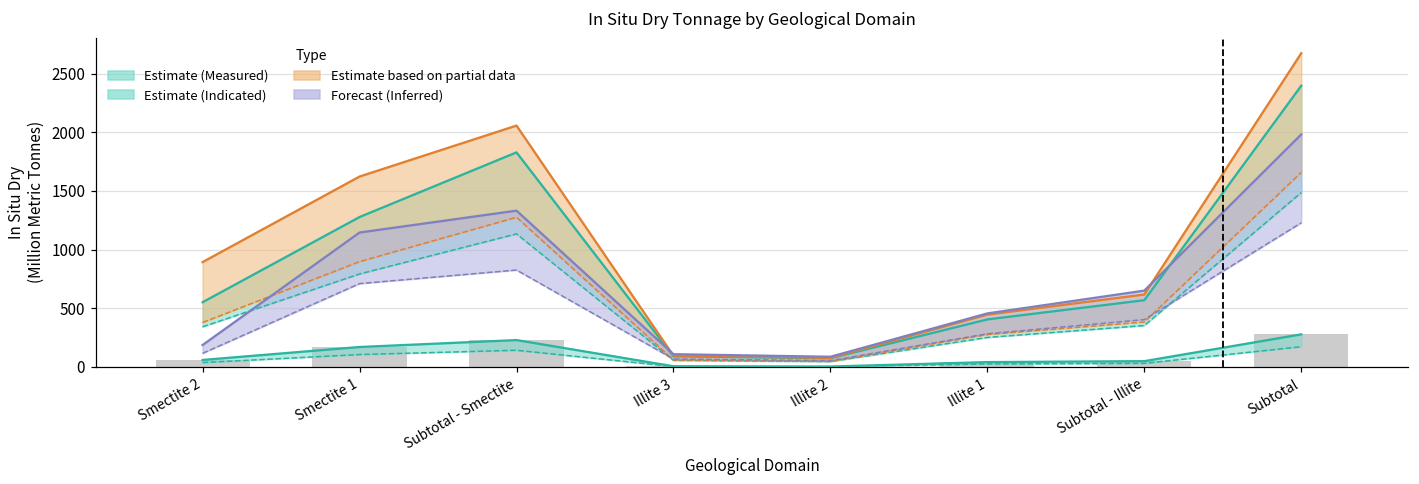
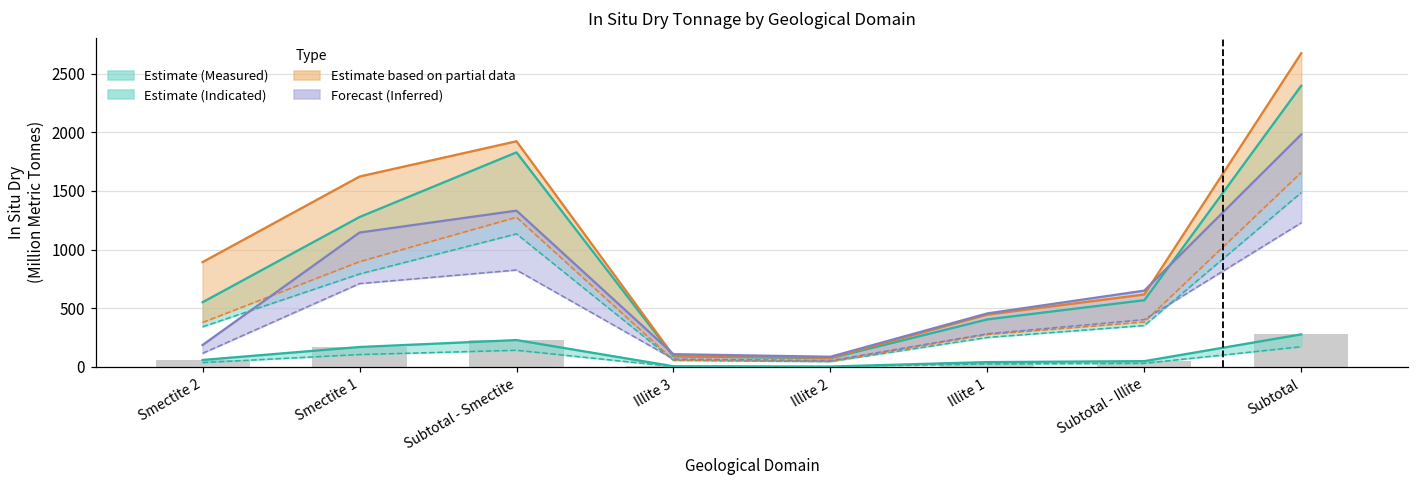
Estimate based on partial data, Subtotal - Smectite: 2060 -> 1920
